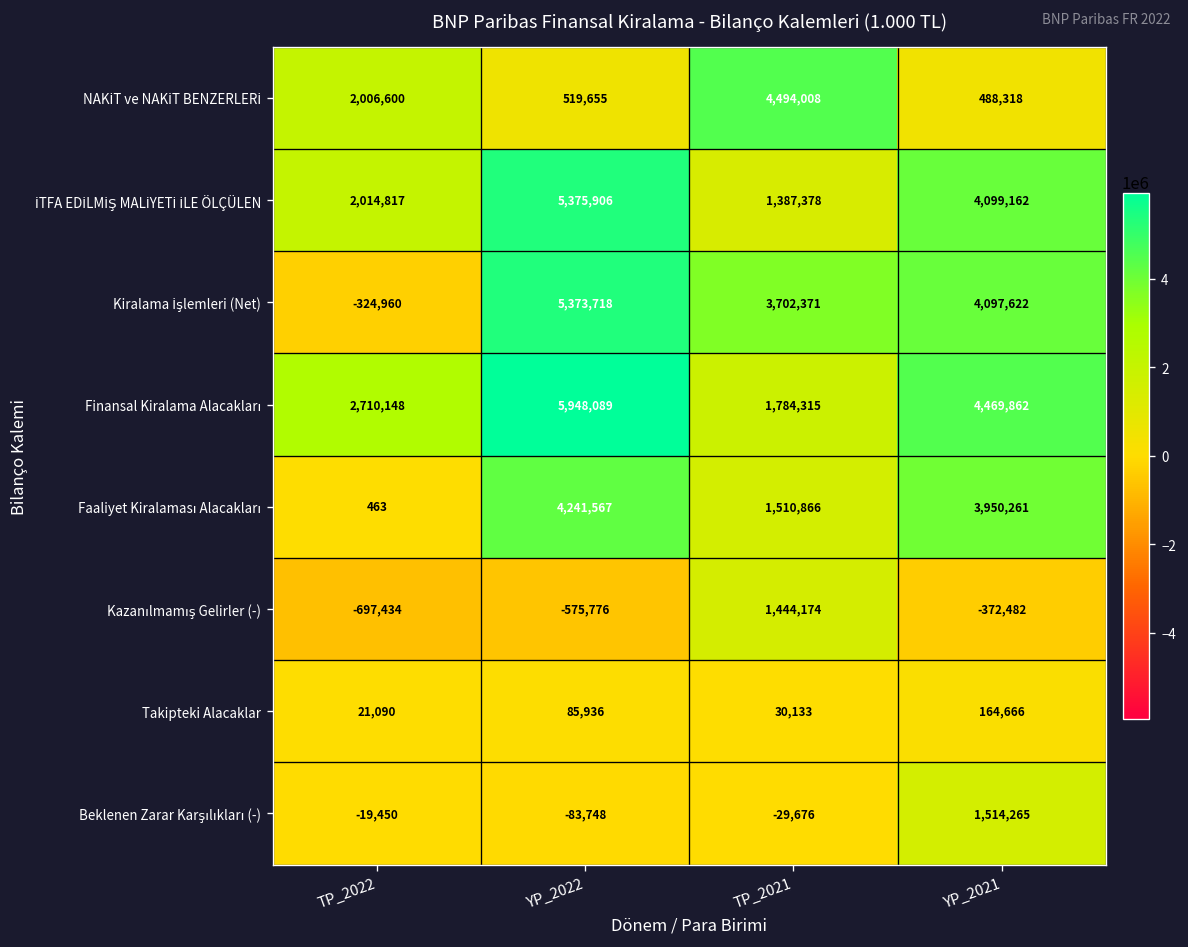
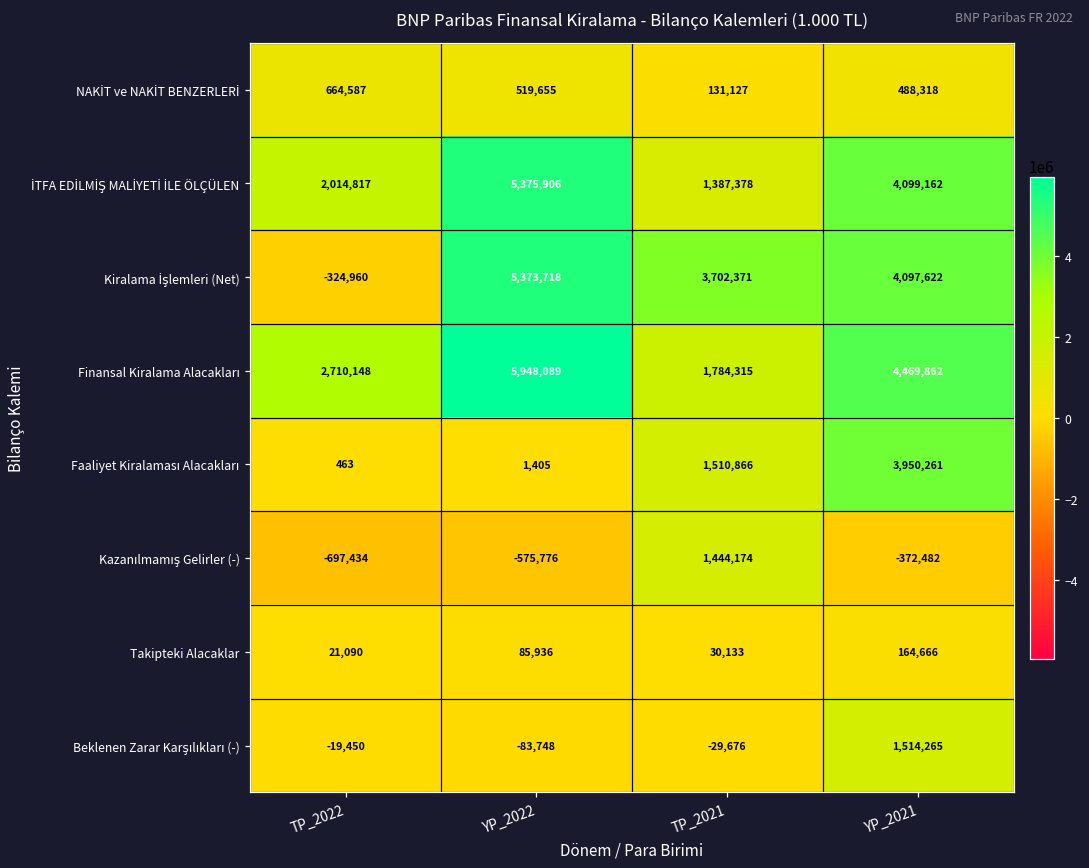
NAKİT ve NAKİT BENZERLERİ, TP_2022: 2,006,600 -> 664,587
NAKİT ve NAKİT BENZERLERİ, TP_2021: 4,494,008 -> 131,127
Faaliyet Kiralaması Alacakları, YP_2022: 4,241,567 -> 1,405
